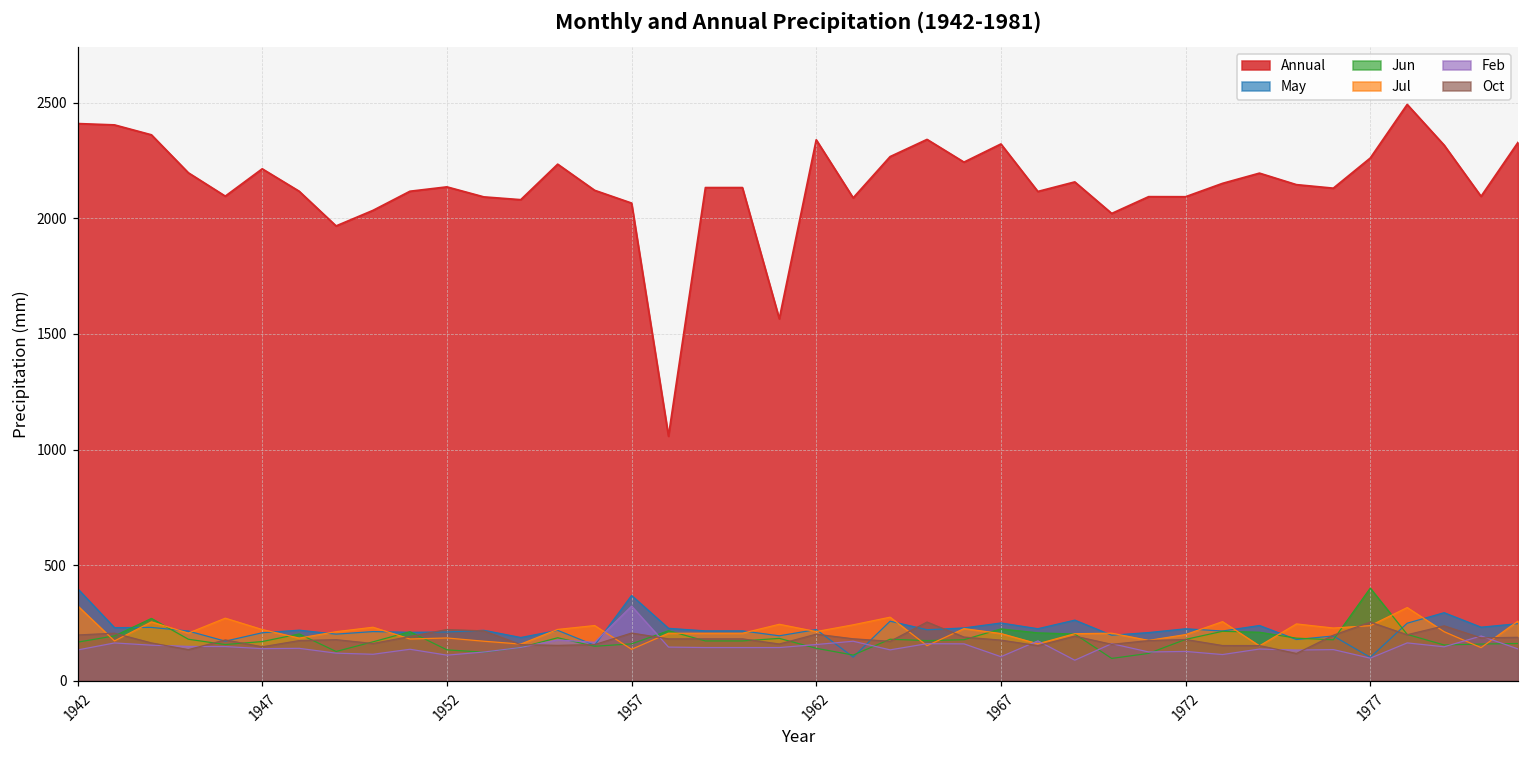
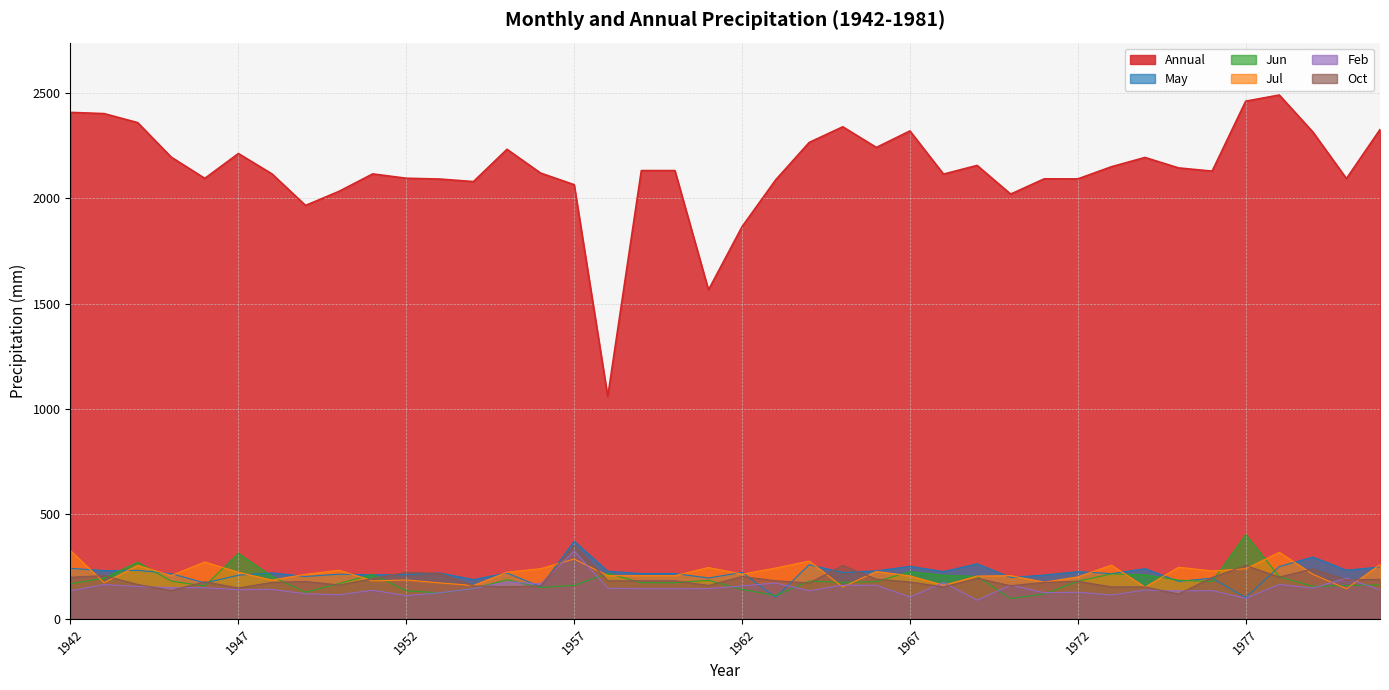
May, 1942: 400 -> 240
Jun, 1947: 170 -> 310
Annual, 1952: 2140 -> 2100
Jul, 1957: 140 -> 280
Oct, 1957: 210 -> 350
Annual, 1962: 2340 -> 1870
Annual, 1977: 2260 -> 2460
